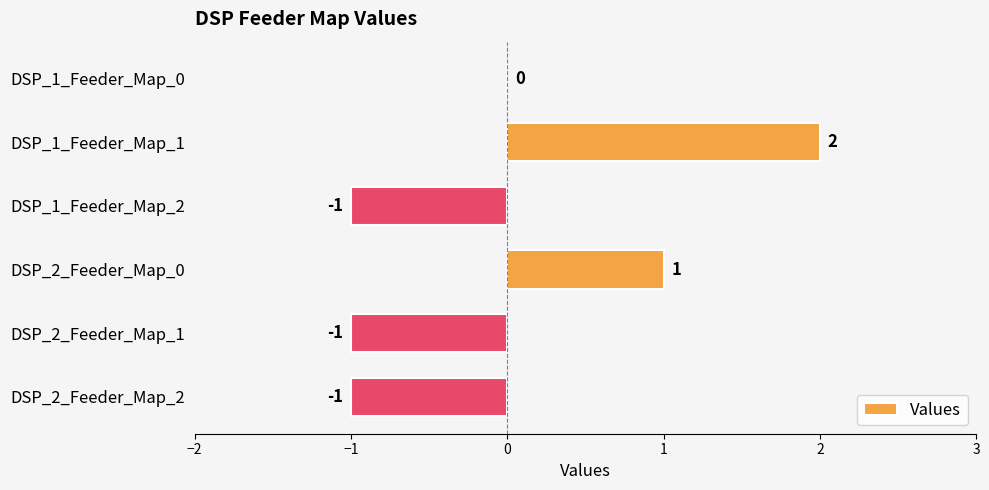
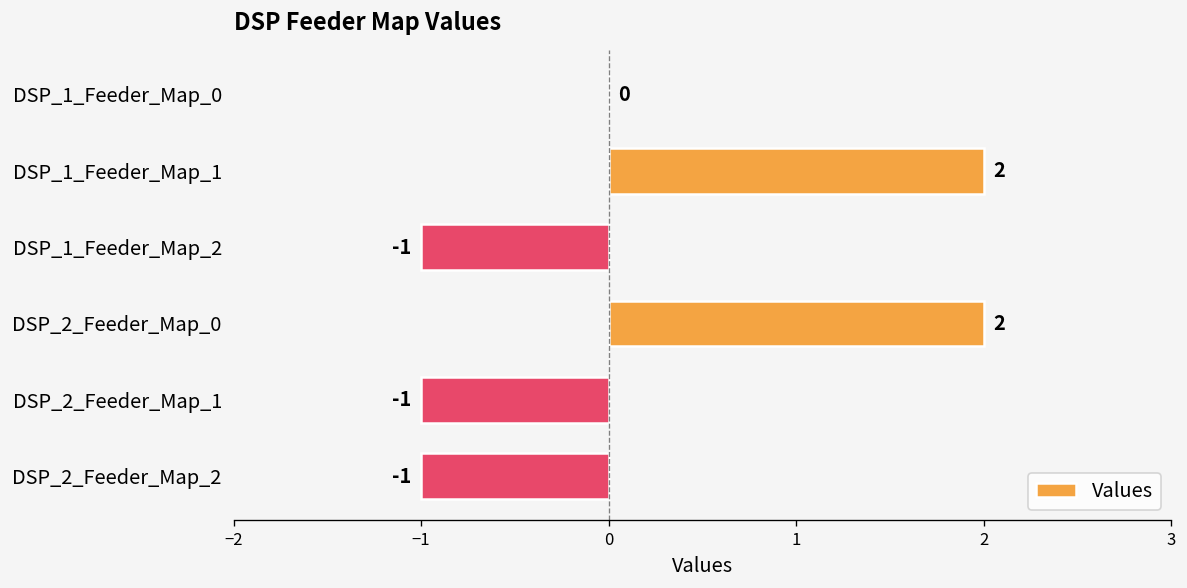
DSP_2_Feeder_Map_0: 1 -> 2
